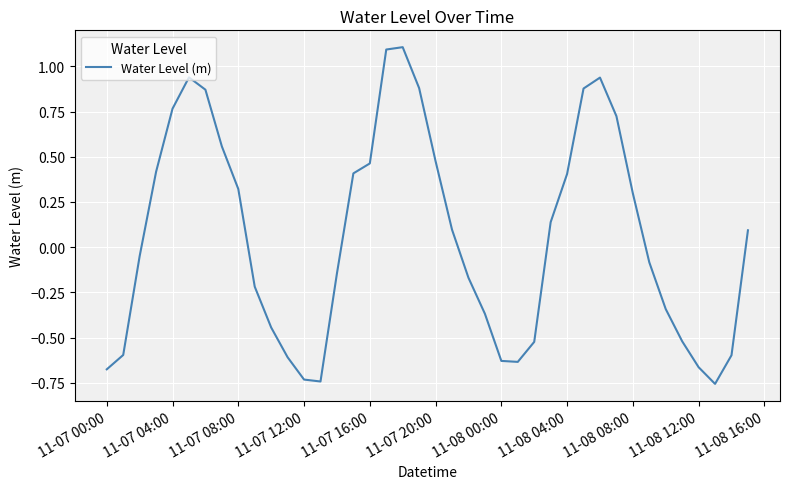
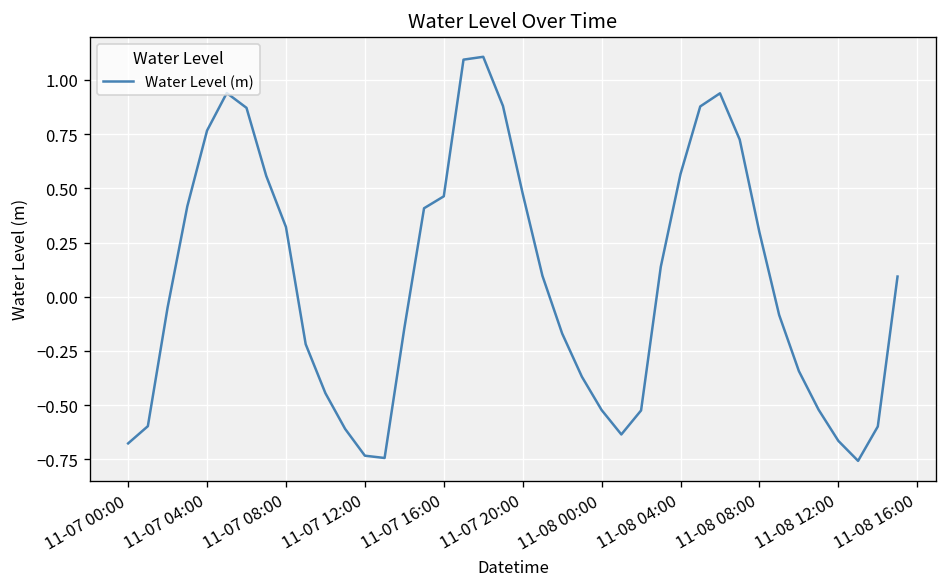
11-08 00:00: -0.63 -> -0.52
11-08 04:00: 0.40 -> 0.57
